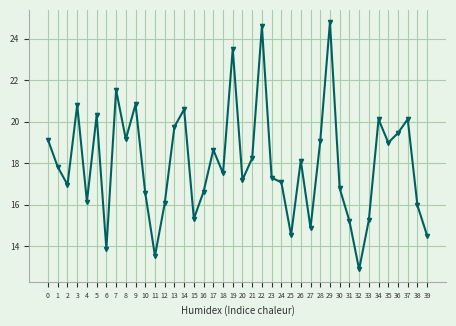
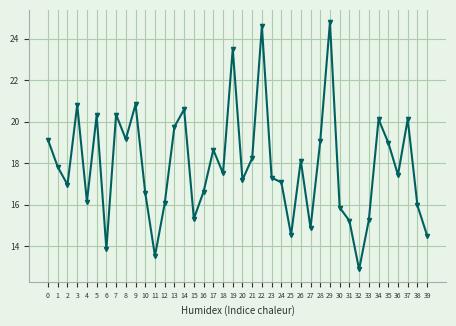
7: 21.5 -> 20.3
30: 16.8 -> 15.9
36: 19.5 -> 17.4
